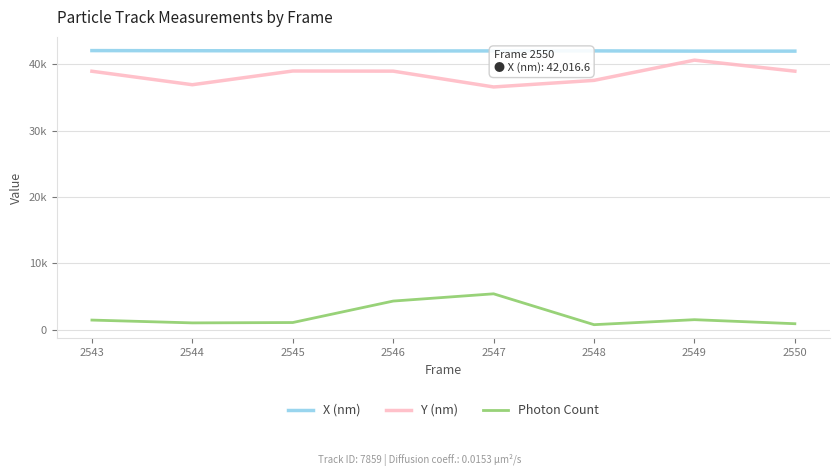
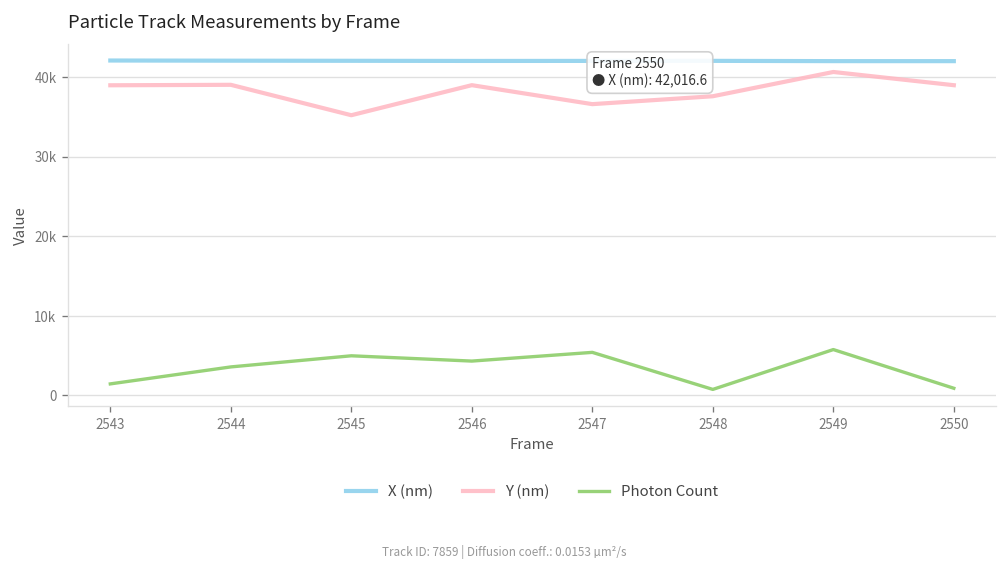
Y (nm), 2544: 37000 -> 39000
Photon Count, 2544: 1000 -> 4000
Y (nm), 2545: 39000 -> 35000
Photon Count, 2545: 1000 -> 5000
Photon Count, 2549: 2000 -> 6000
